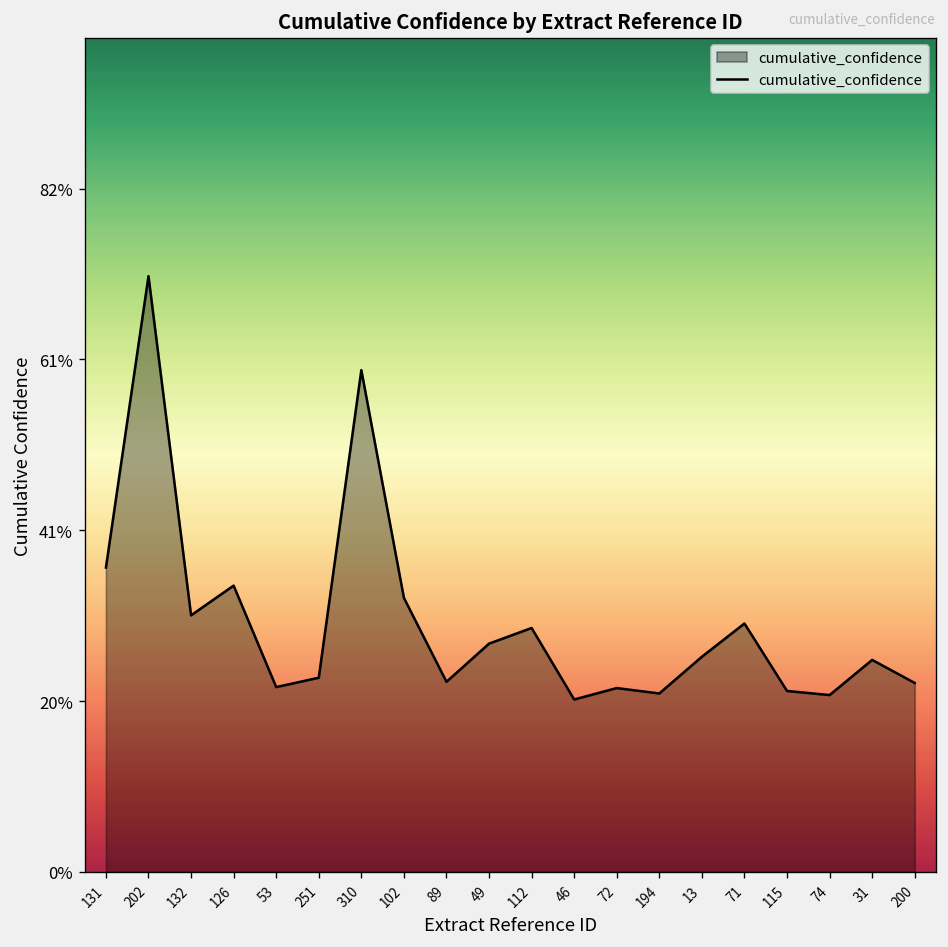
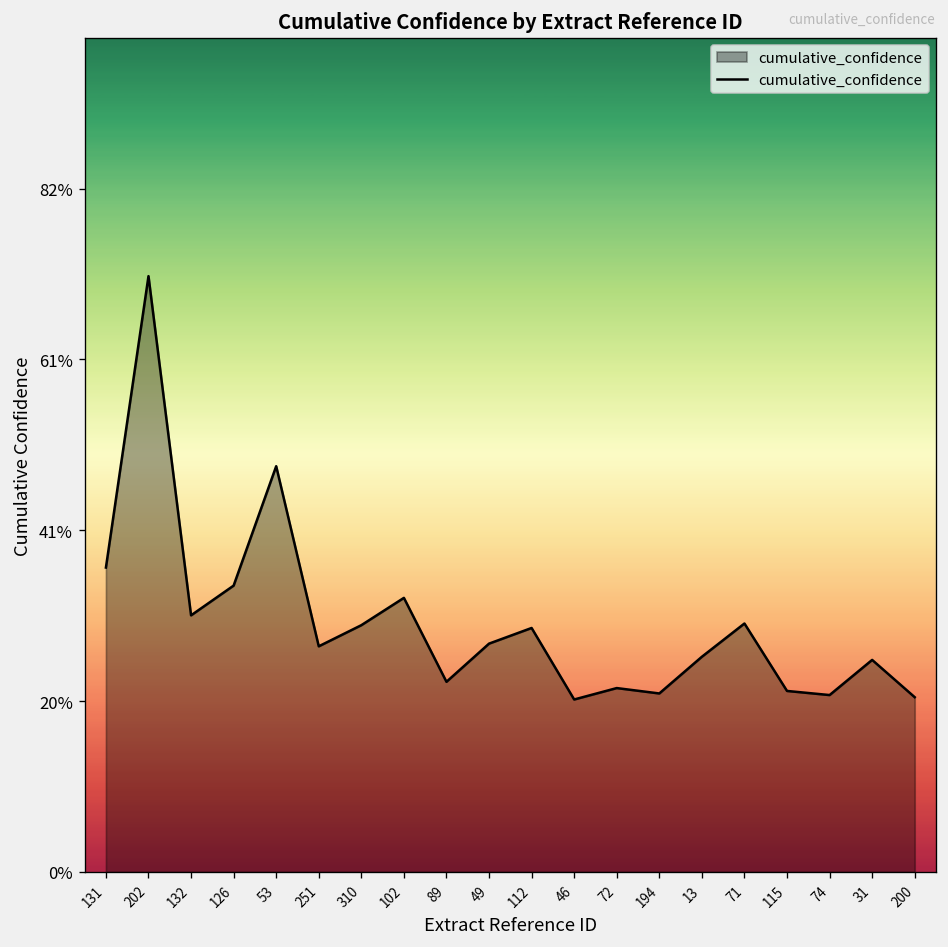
53: 22% -> 49%
251: 23% -> 27%
310: 60% -> 30%
200: 23% -> 21%
